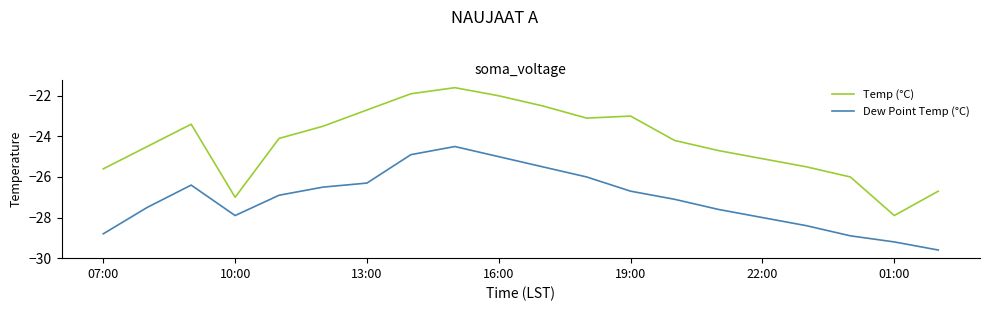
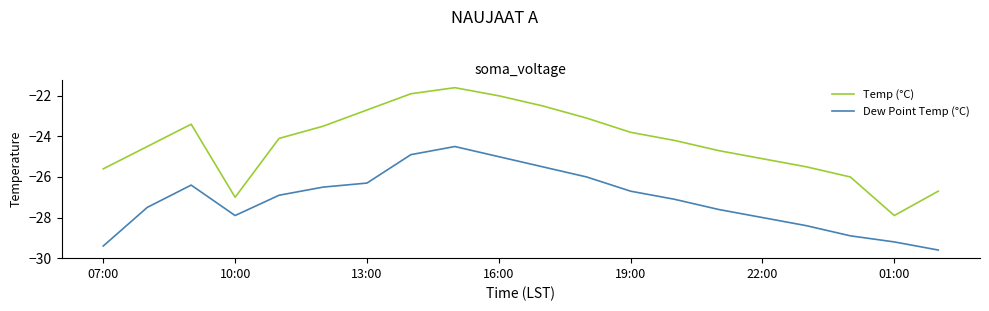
Dew Point Temp (°C), 07:00: -28.8 -> -29.4
Temp (°C), 19:00: -23.0 -> -23.8
